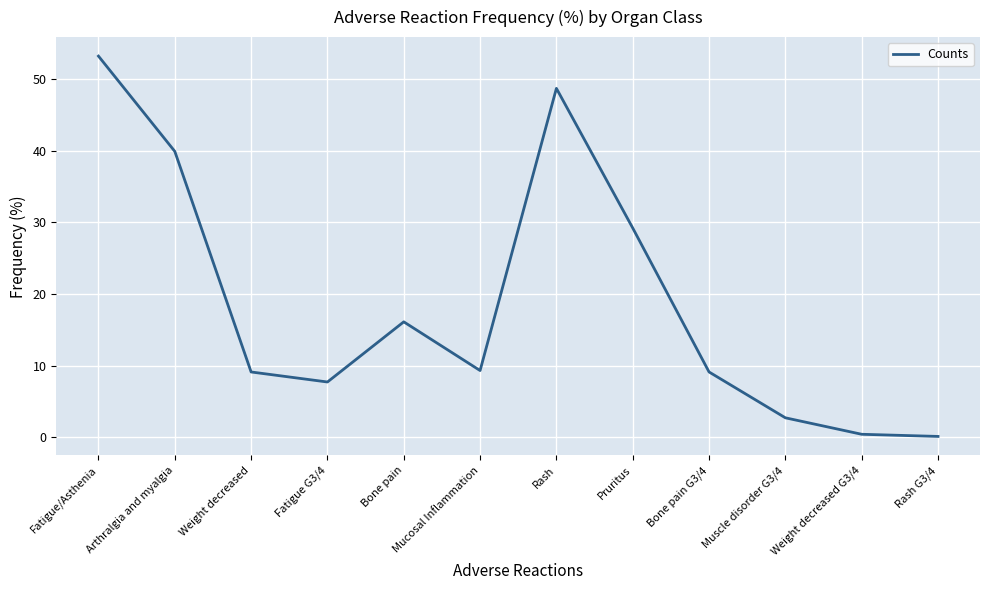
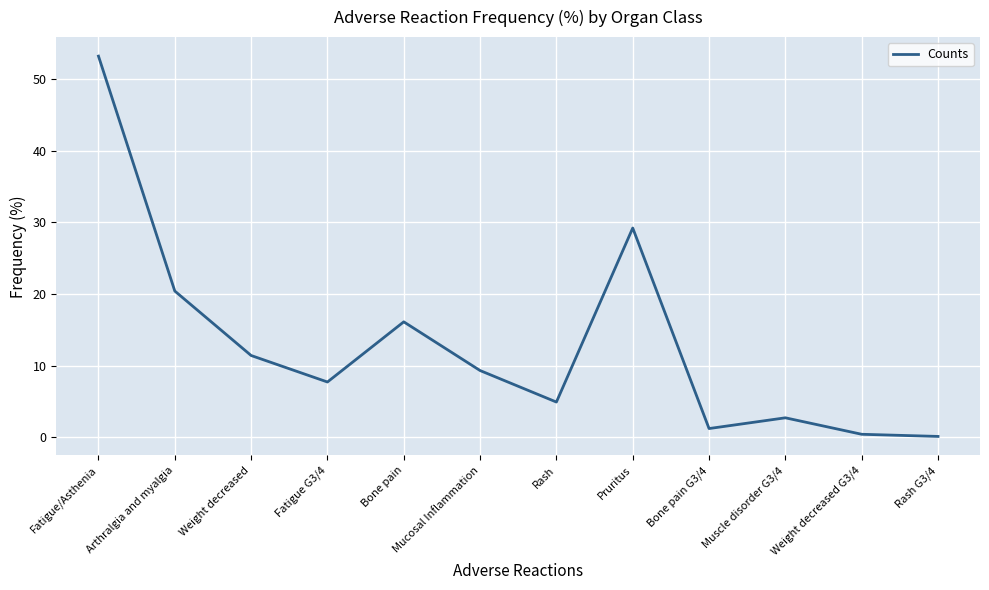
Arthralgia and myalgia: 40 -> 20
Weight decreased: 9 -> 11
Rash: 49 -> 5
Bone pain G3/4: 9 -> 1
